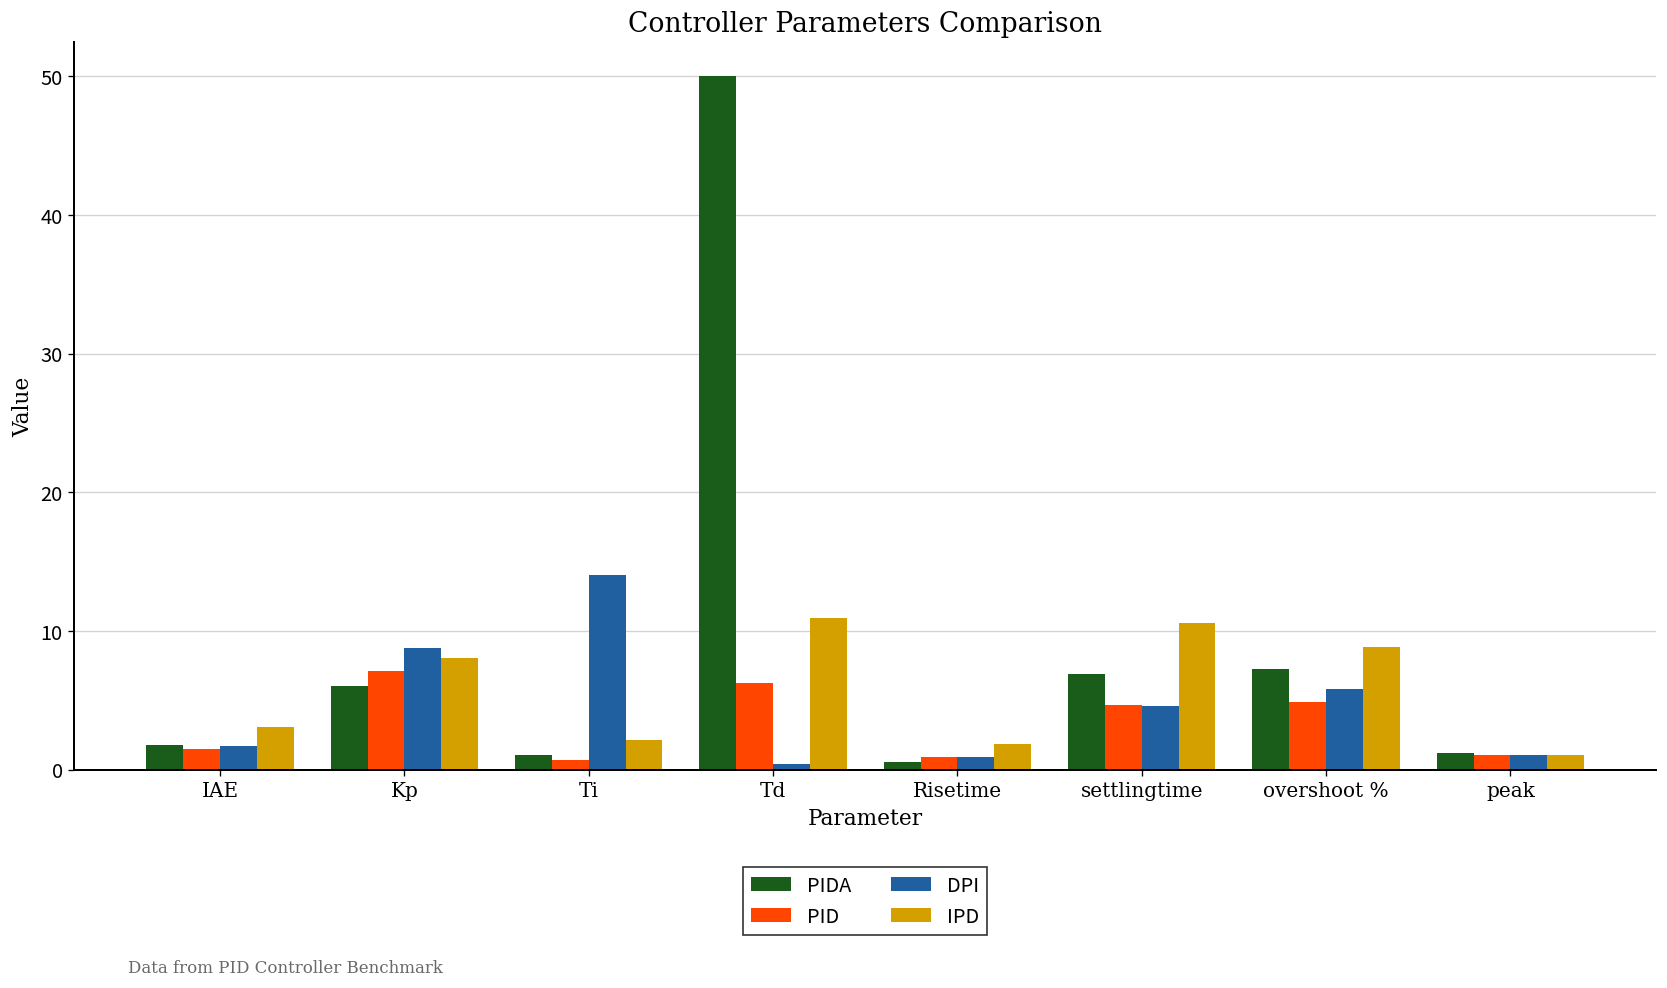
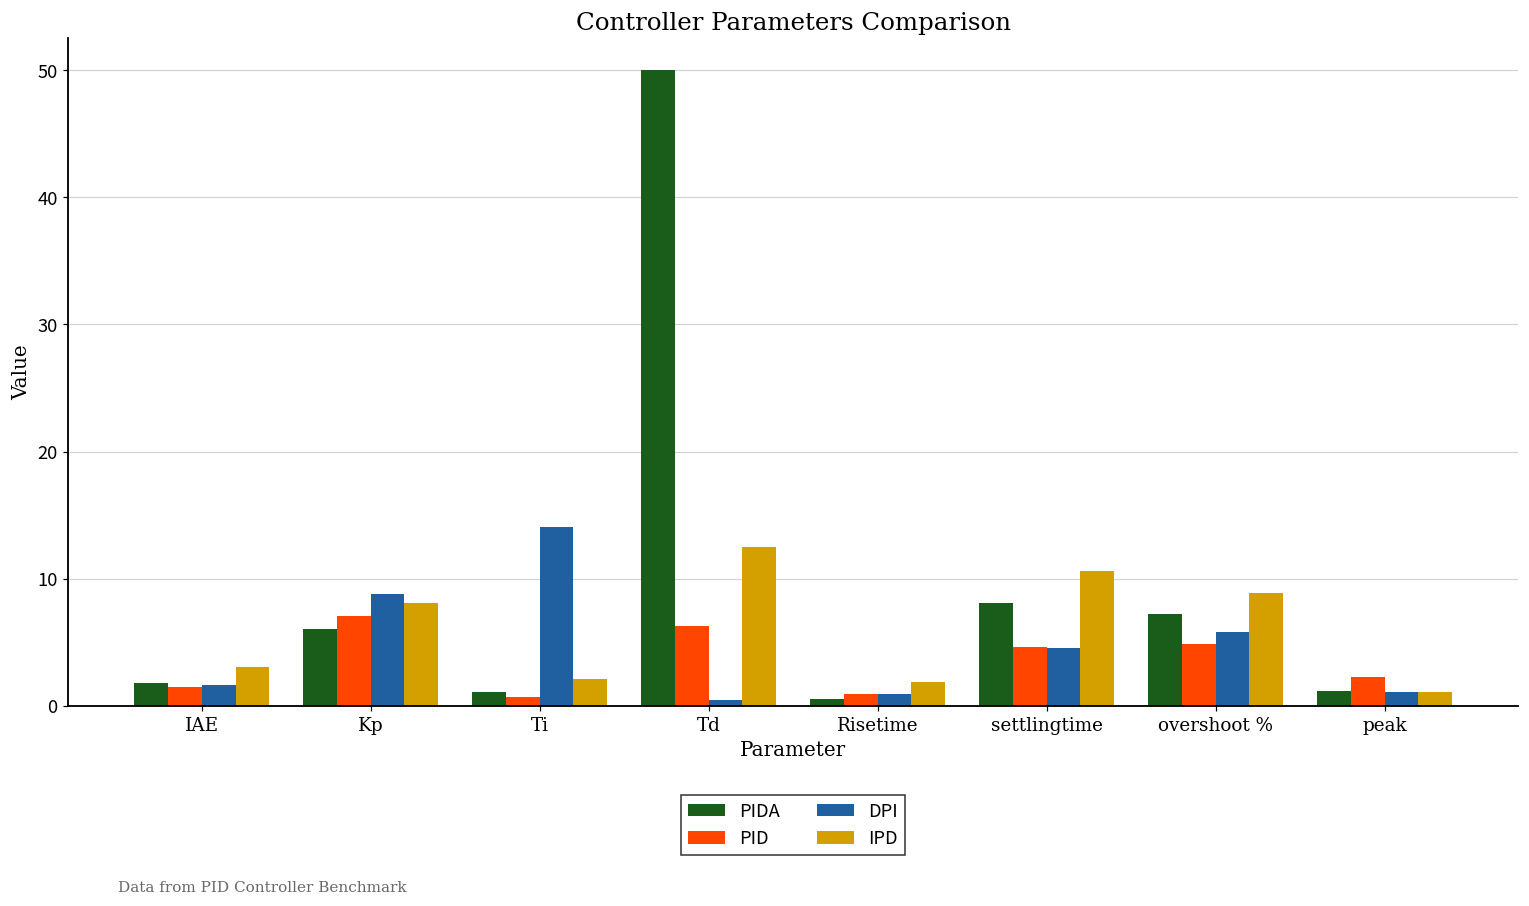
IPD, Td: 11.0 -> 12.5
PIDA, settlingtime: 6.9 -> 8.1
PID, peak: 1.0 -> 2.3
